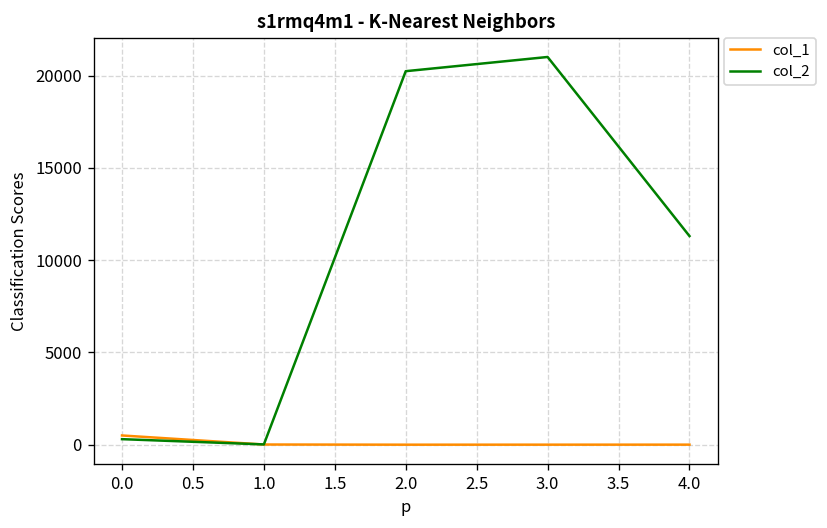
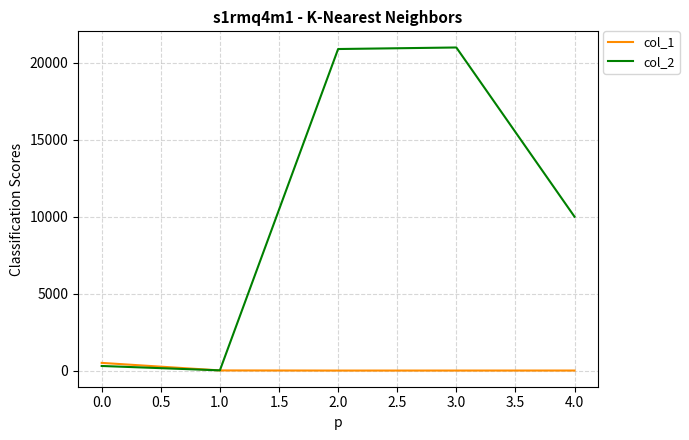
col_2, 2.0: 20200 -> 20900
col_2, 4.0: 11300 -> 10000
